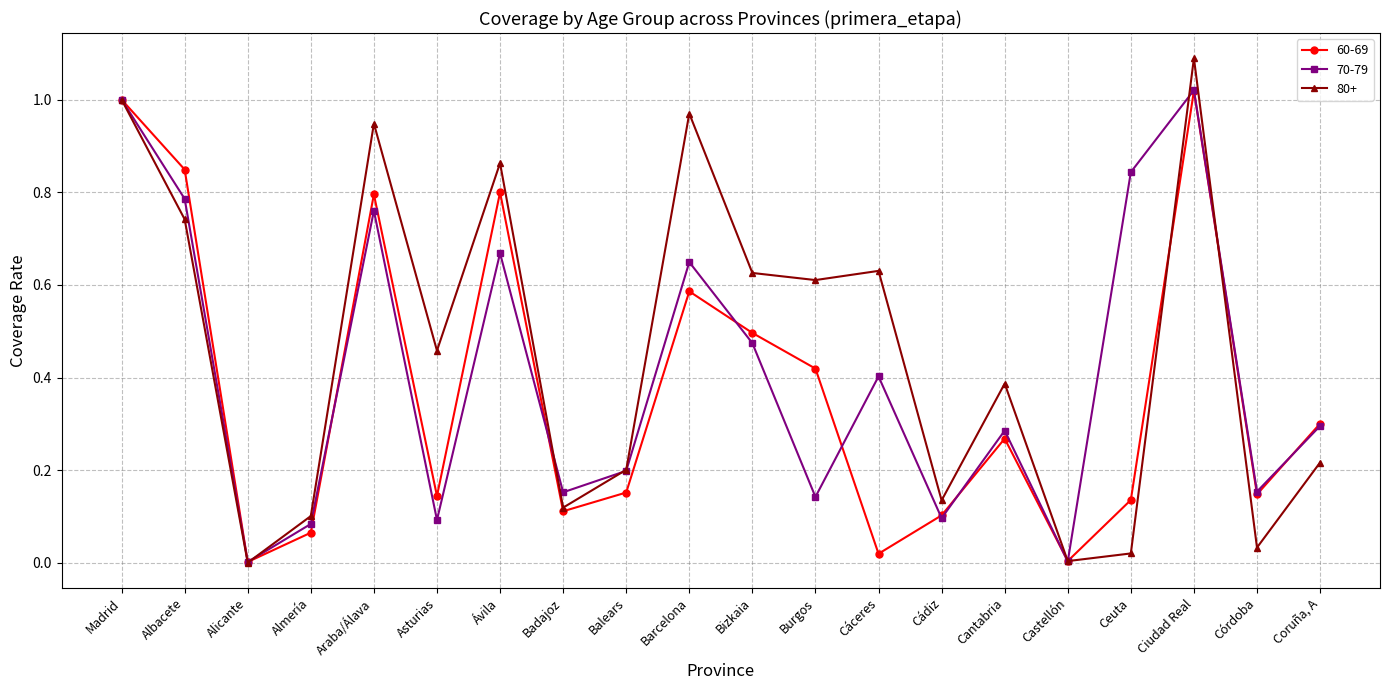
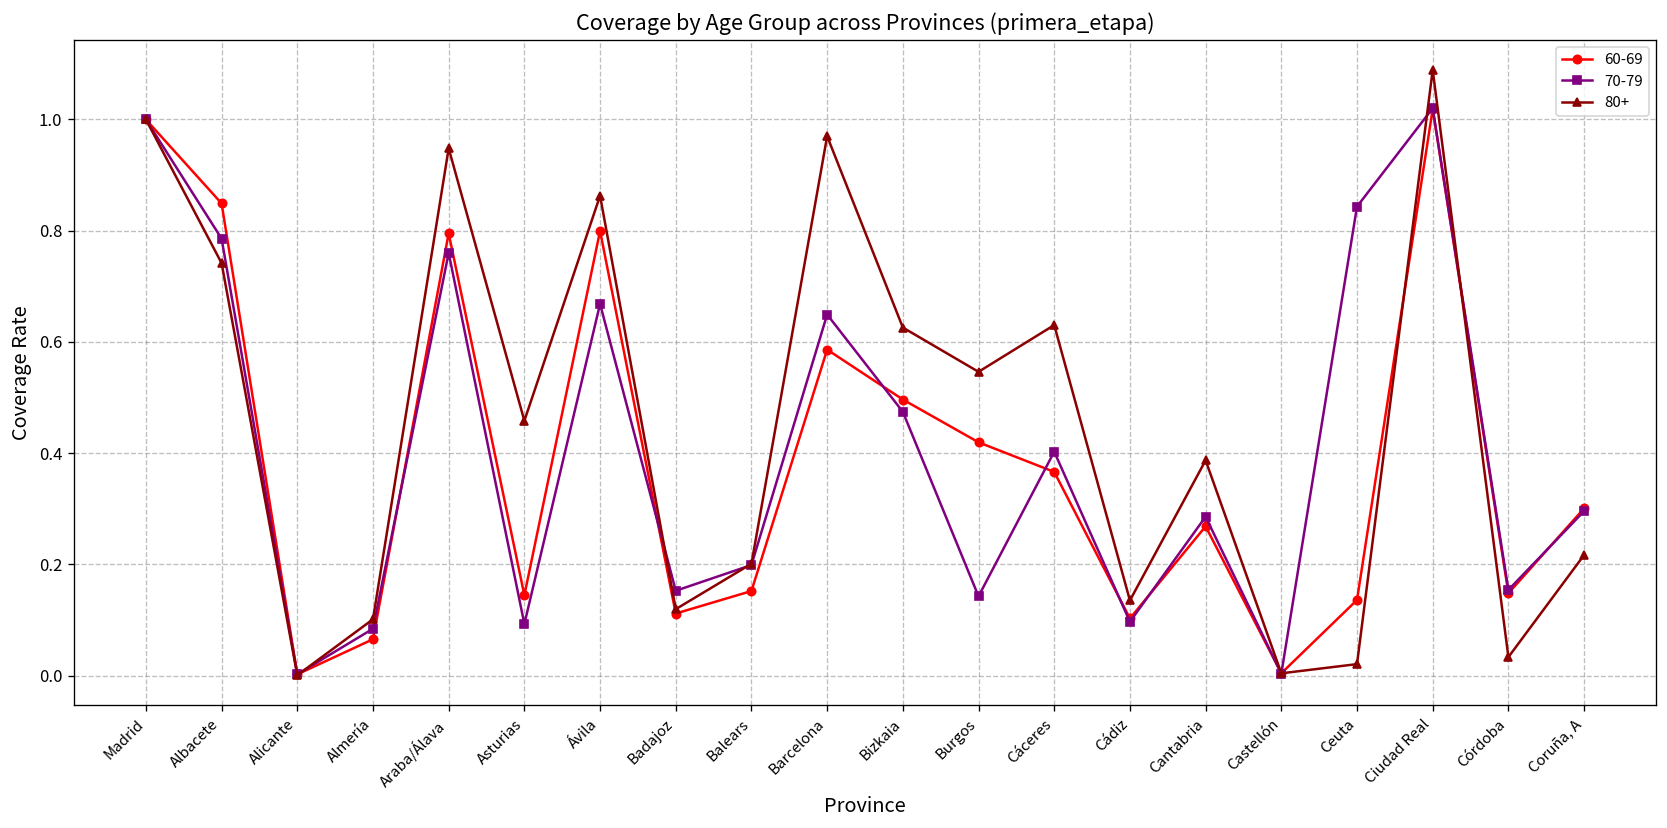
80+, Burgos: 0.61 -> 0.55
60-69, Cáceres: 0.02 -> 0.37
